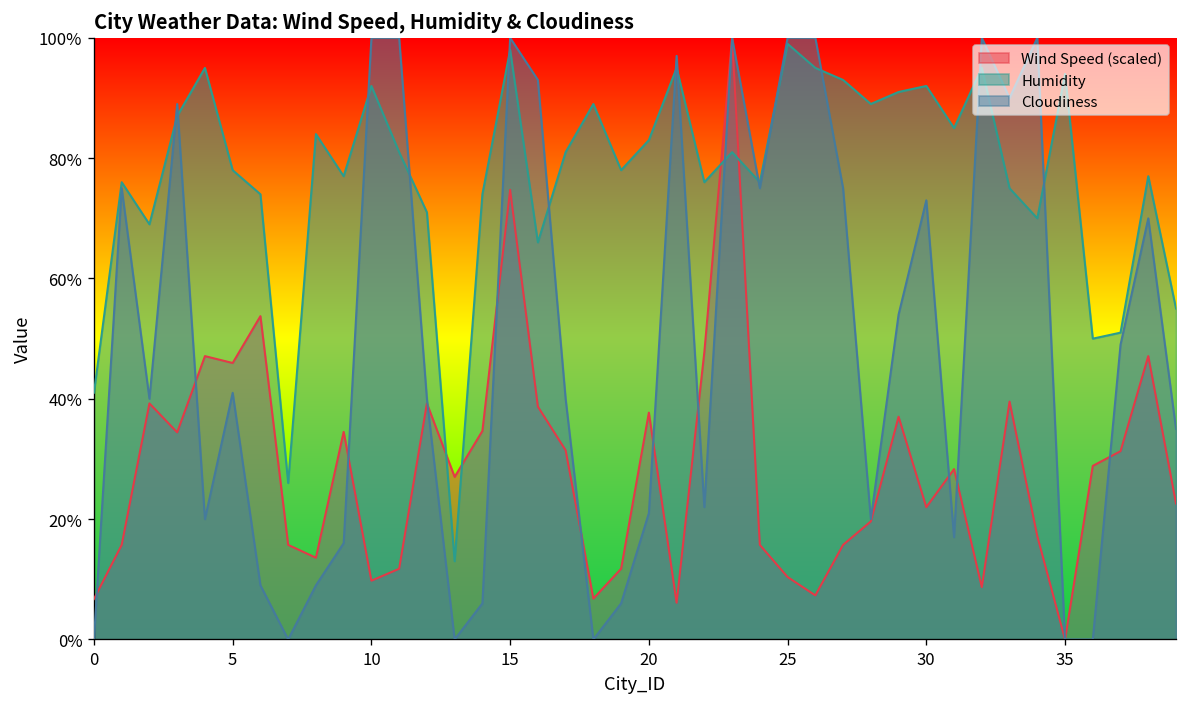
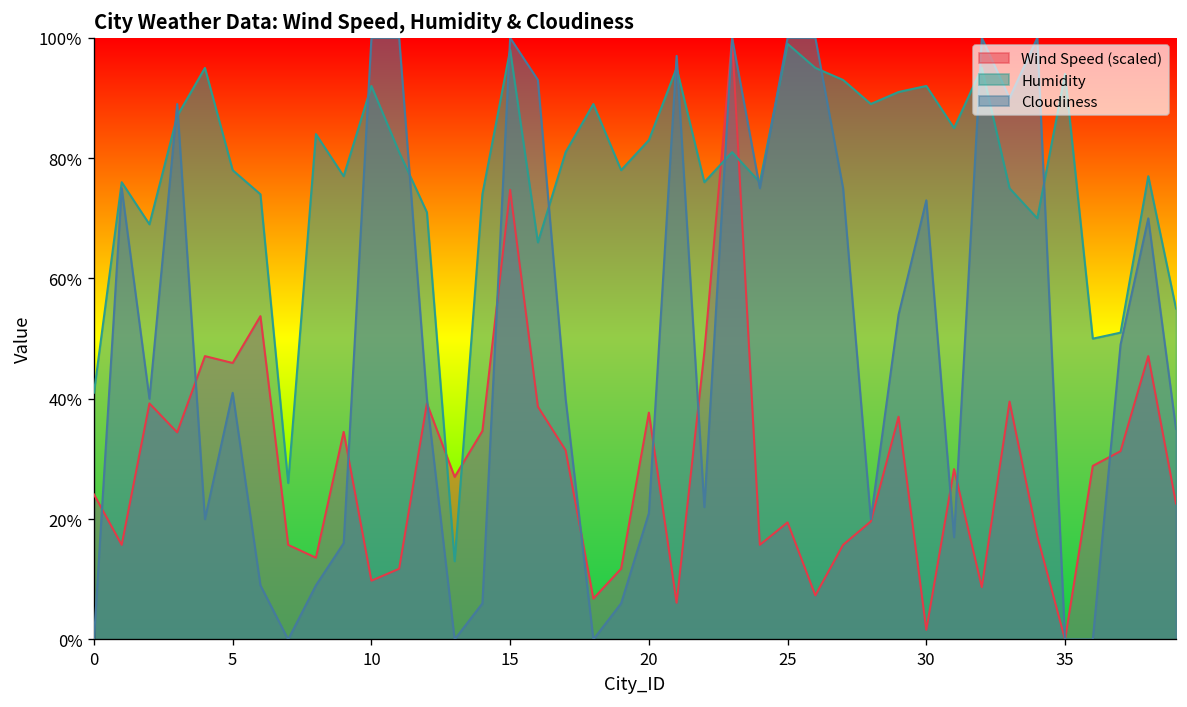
Wind Speed (scaled), 0: 7% -> 24%
Wind Speed (scaled), 25: 10% -> 19%
Wind Speed (scaled), 30: 22% -> 2%
